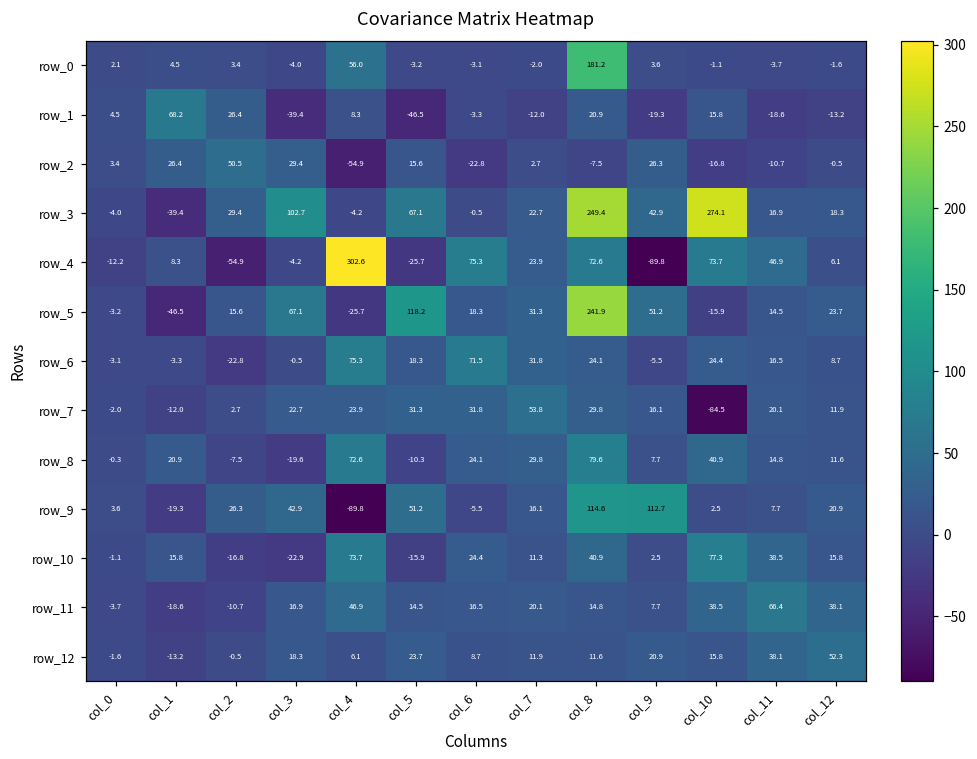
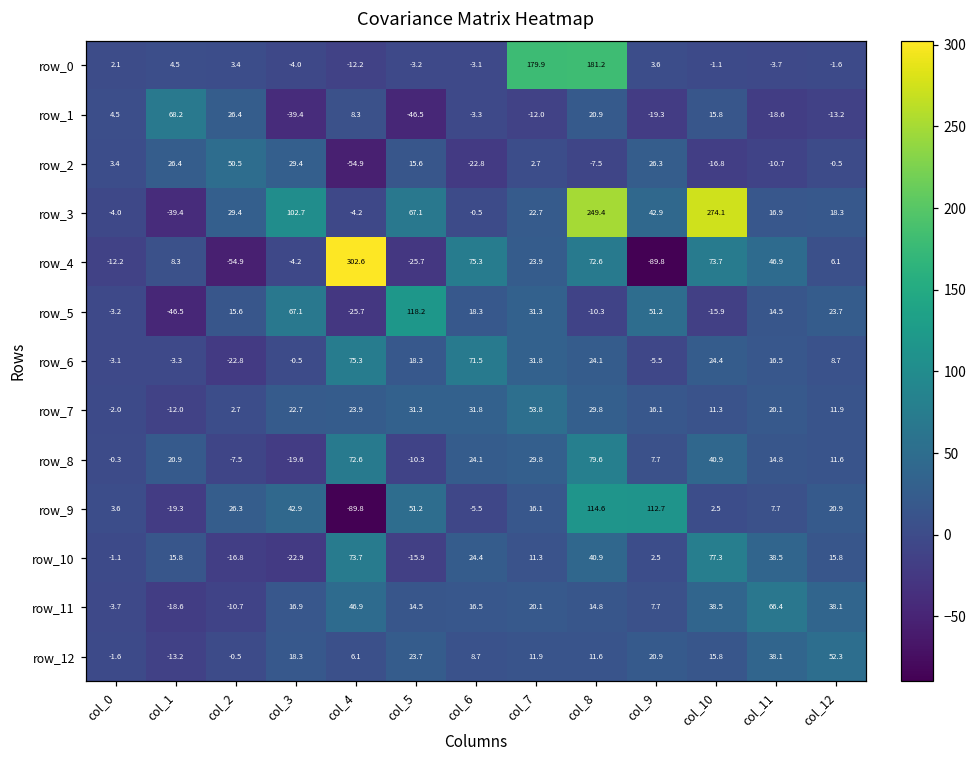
row_0, col_4: 56.0 -> -12.2
row_0, col_7: -2.0 -> 179.9
row_5, col_8: 241.9 -> -10.3
row_7, col_10: -84.5 -> 11.3
